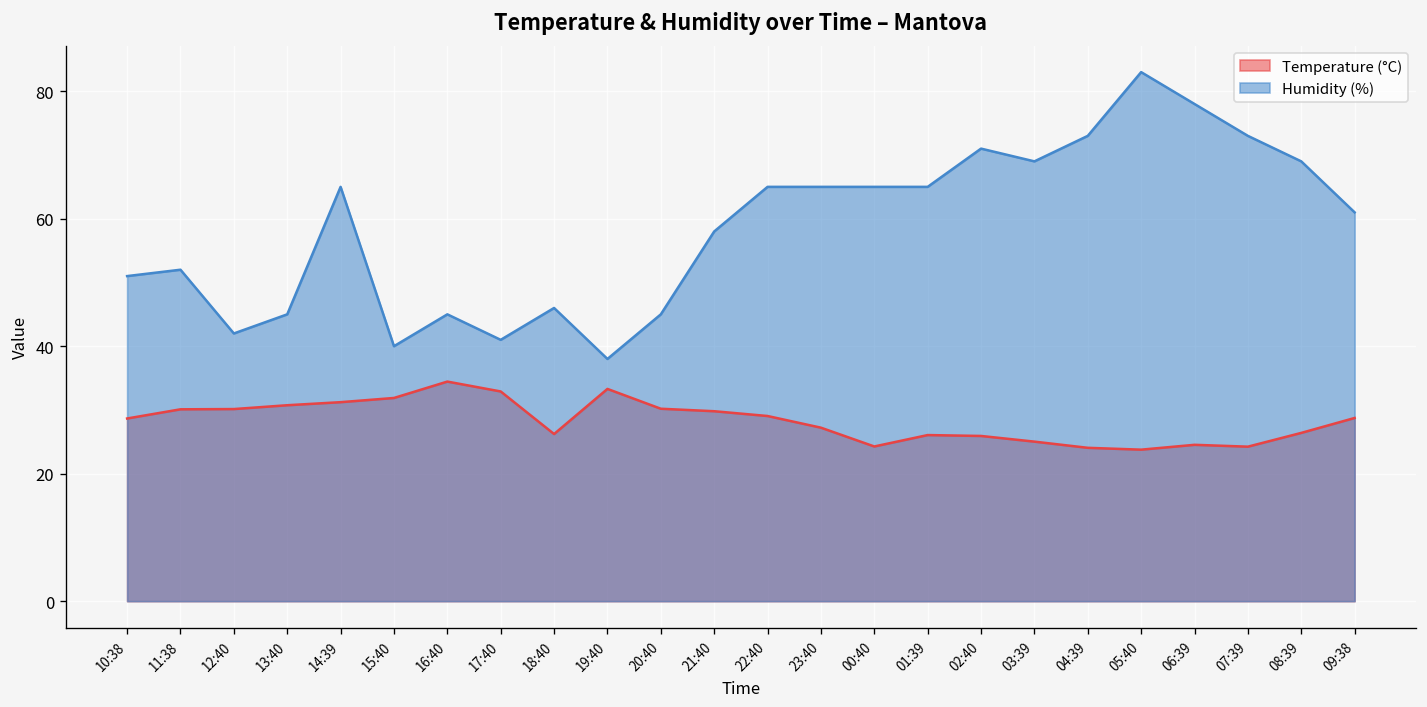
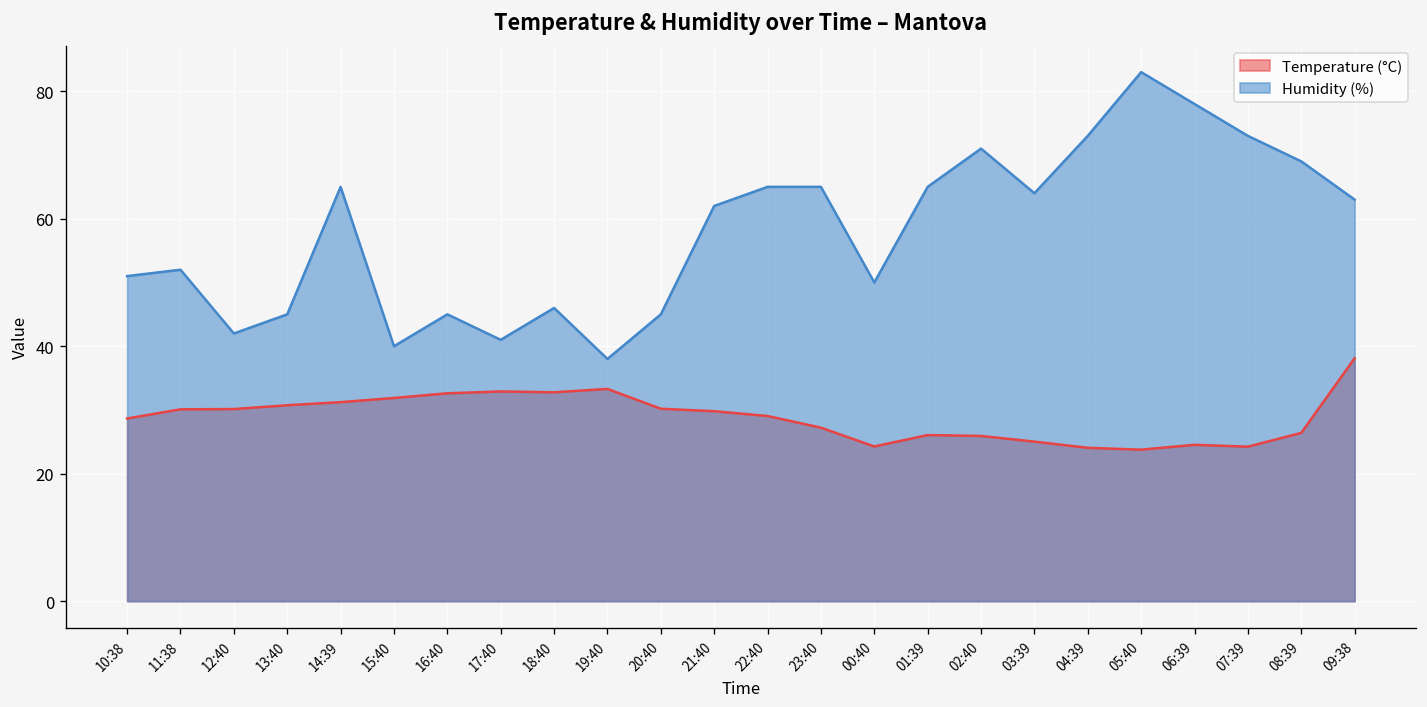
Temperature (°C), 16:40: 34 -> 33
Temperature (°C), 18:40: 26 -> 33
Humidity (%), 21:40: 58 -> 62
Humidity (%), 00:40: 65 -> 50
Humidity (%), 03:39: 69 -> 64
Temperature (°C), 09:38: 29 -> 38
Humidity (%), 09:38: 61 -> 63
